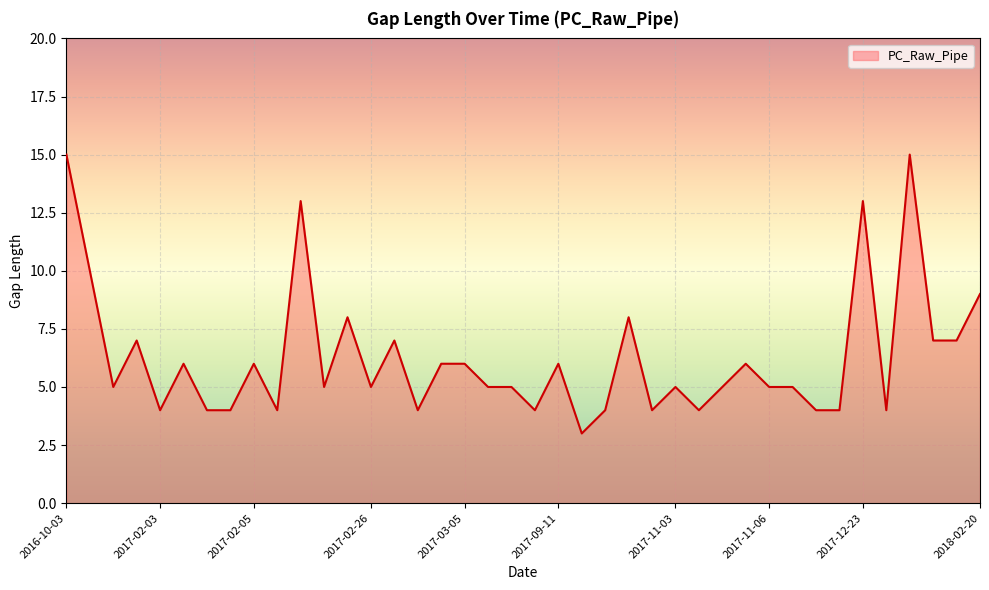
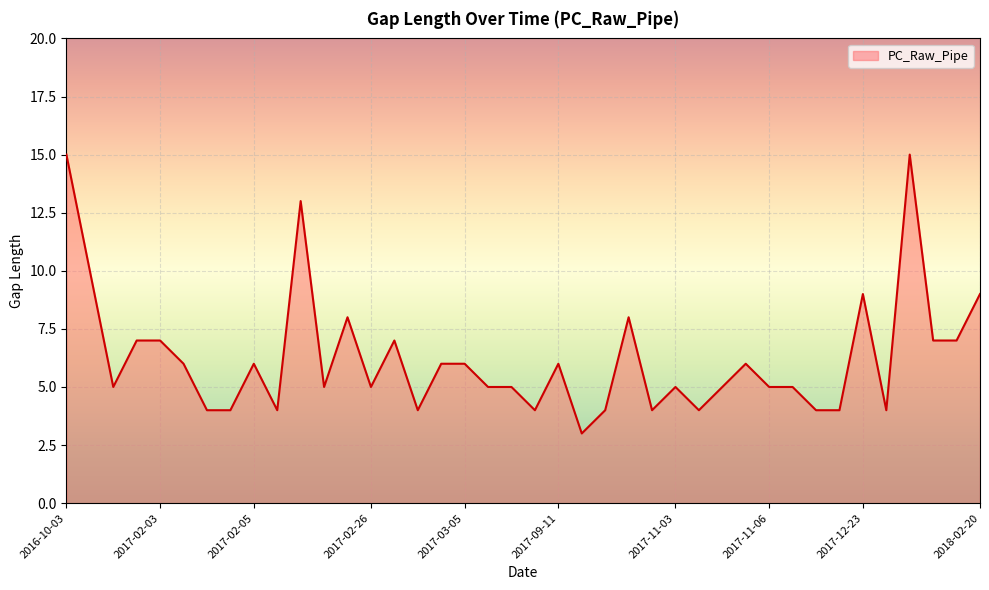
2017-02-03: 4 -> 7
2017-12-23: 13 -> 9
